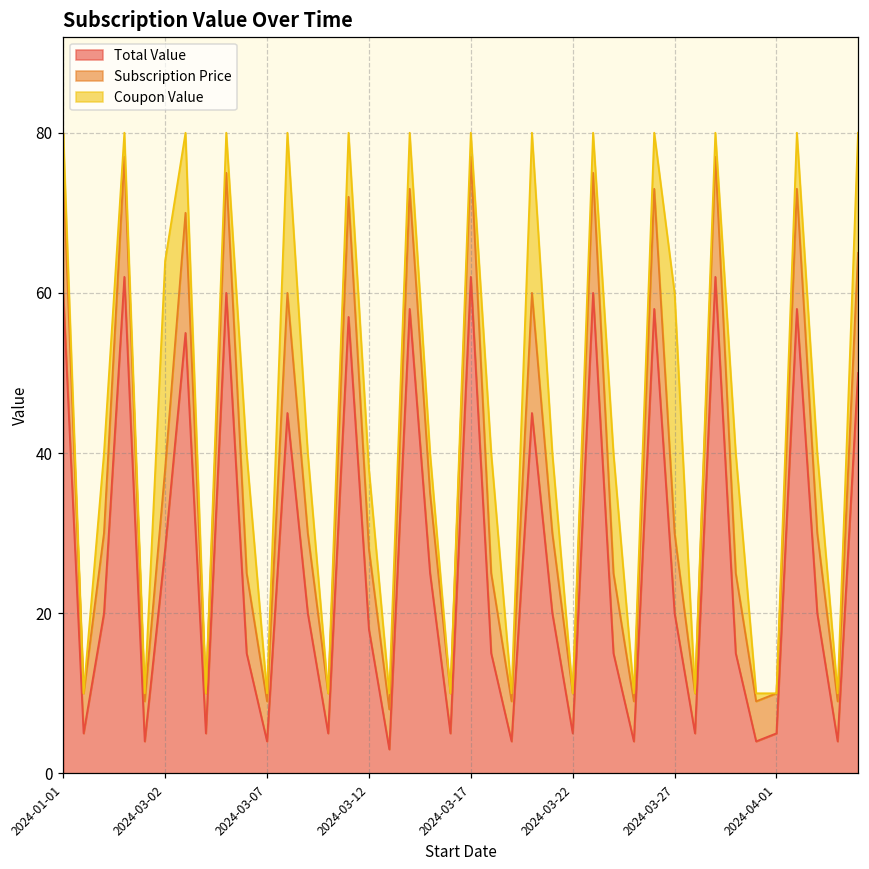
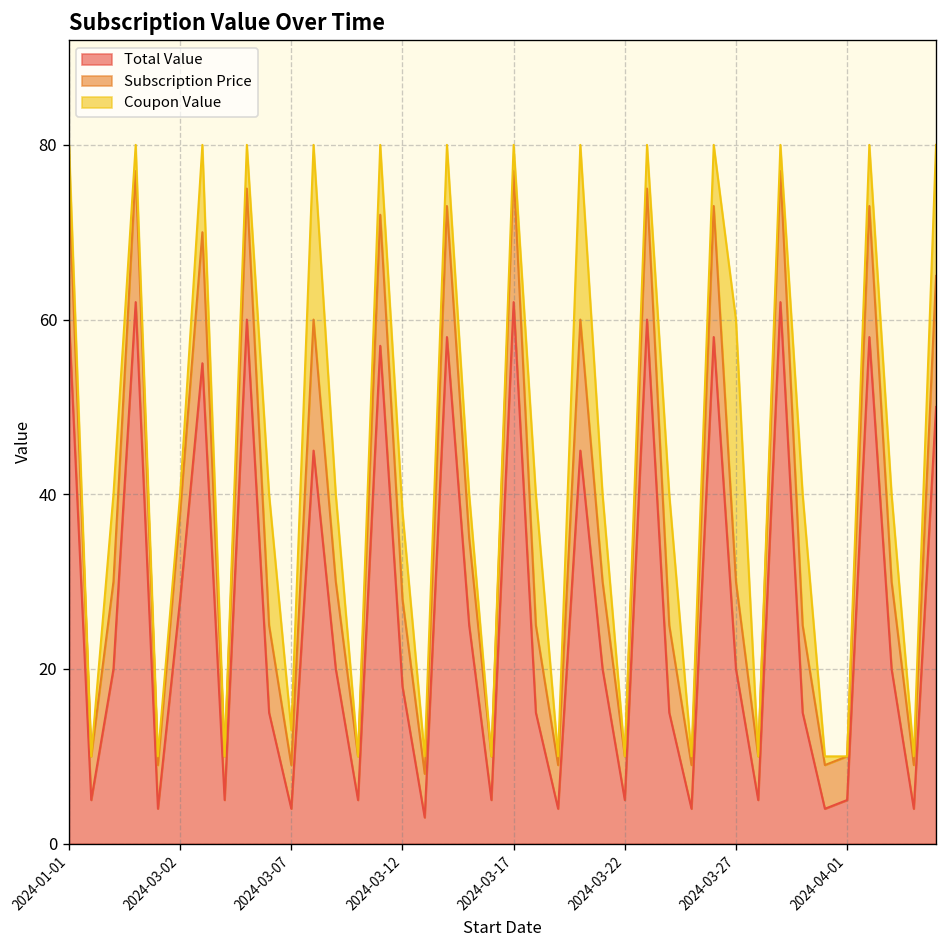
Coupon Value, 2024-03-02: 26 -> 2
Coupon Value, 2024-03-07: 1 -> 4
